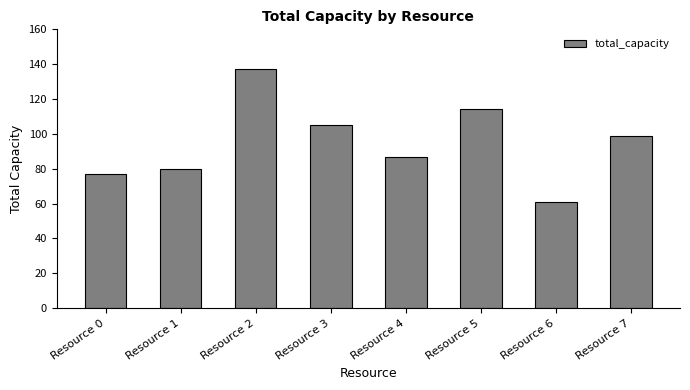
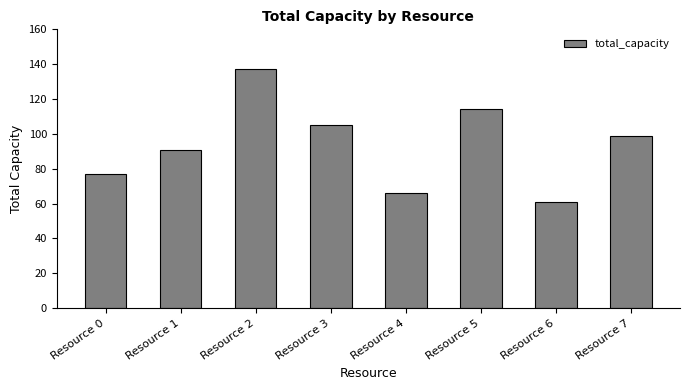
Resource 1: 80 -> 91
Resource 4: 87 -> 66
